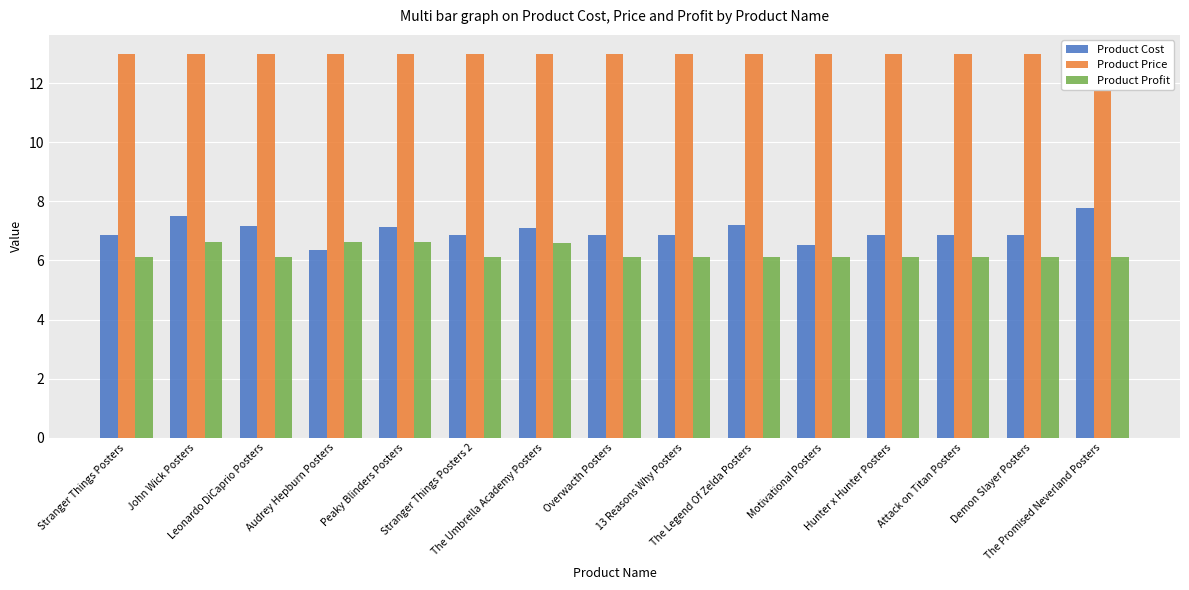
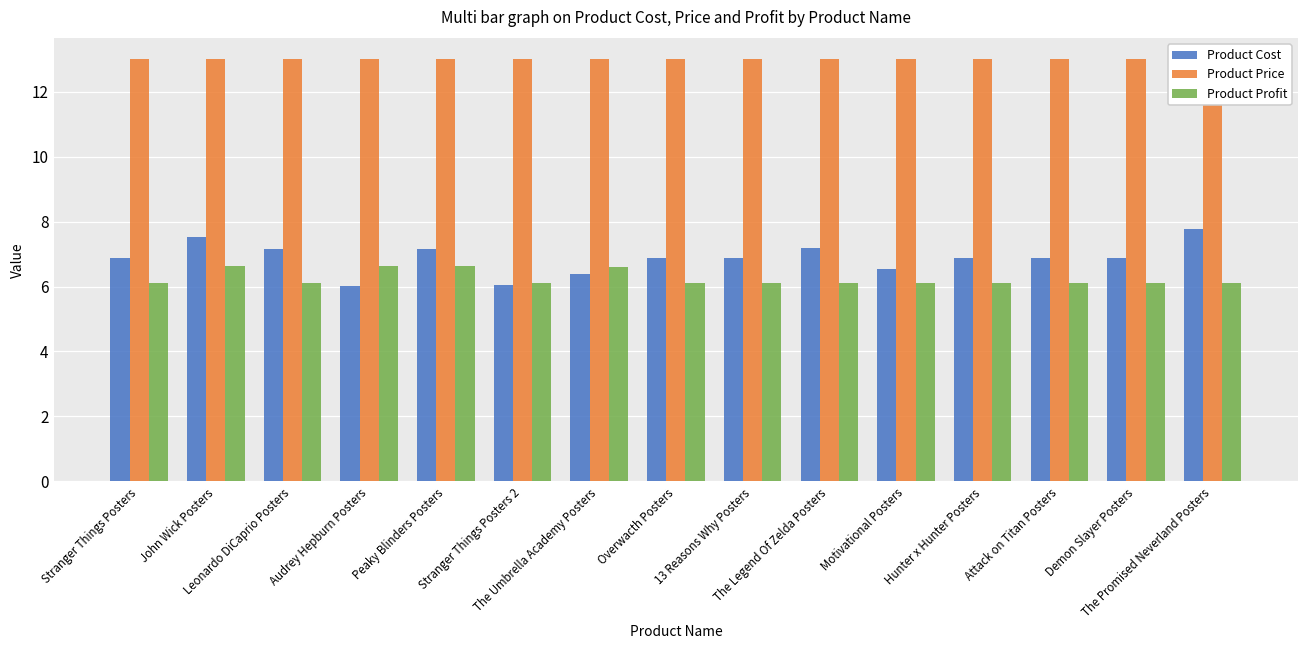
Product Cost, Audrey Hepburn Posters: 6.4 -> 6.0
Product Cost, Stranger Things Posters 2: 6.9 -> 6.1
Product Cost, The Umbrella Academy Posters: 7.1 -> 6.4
